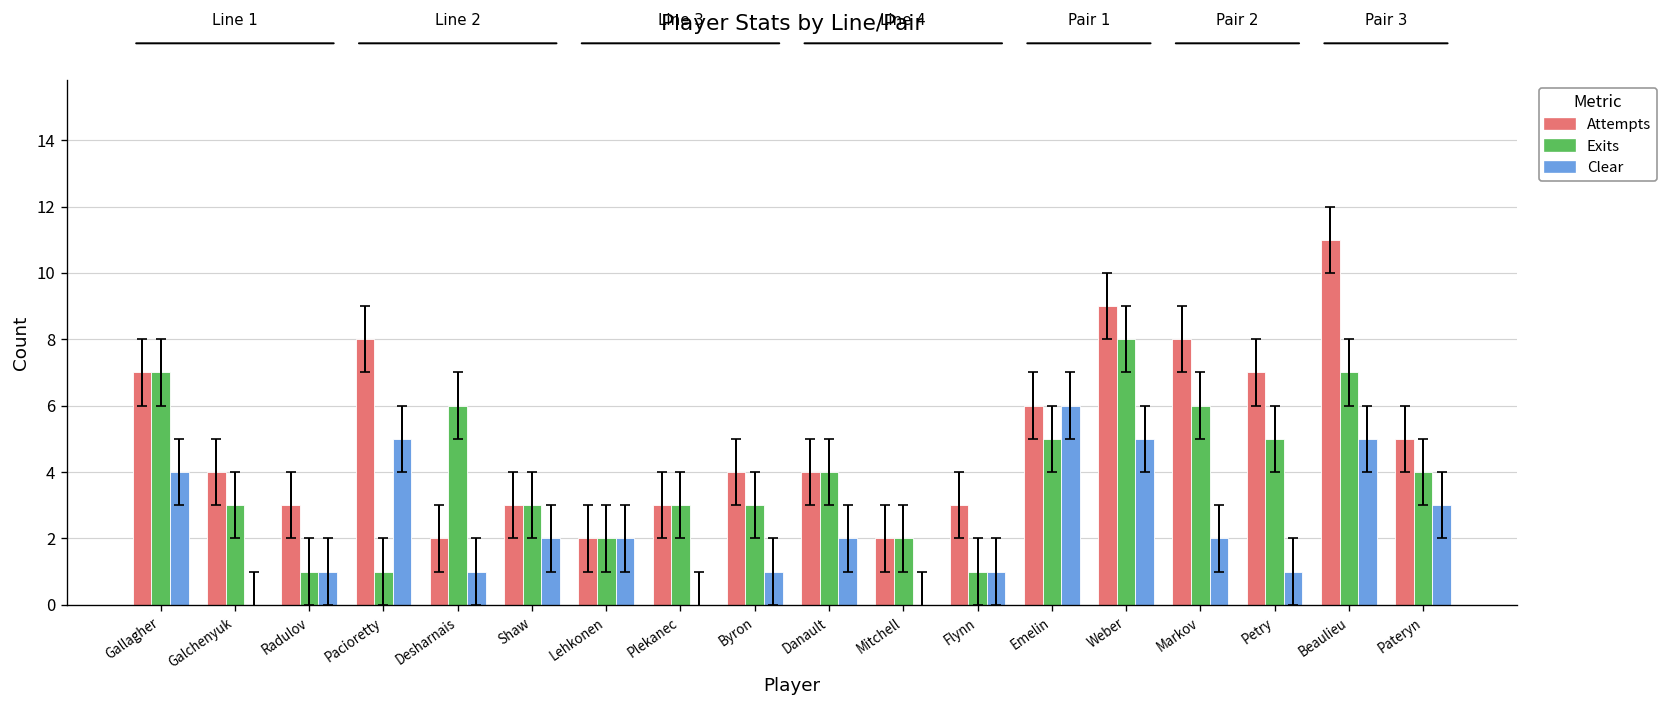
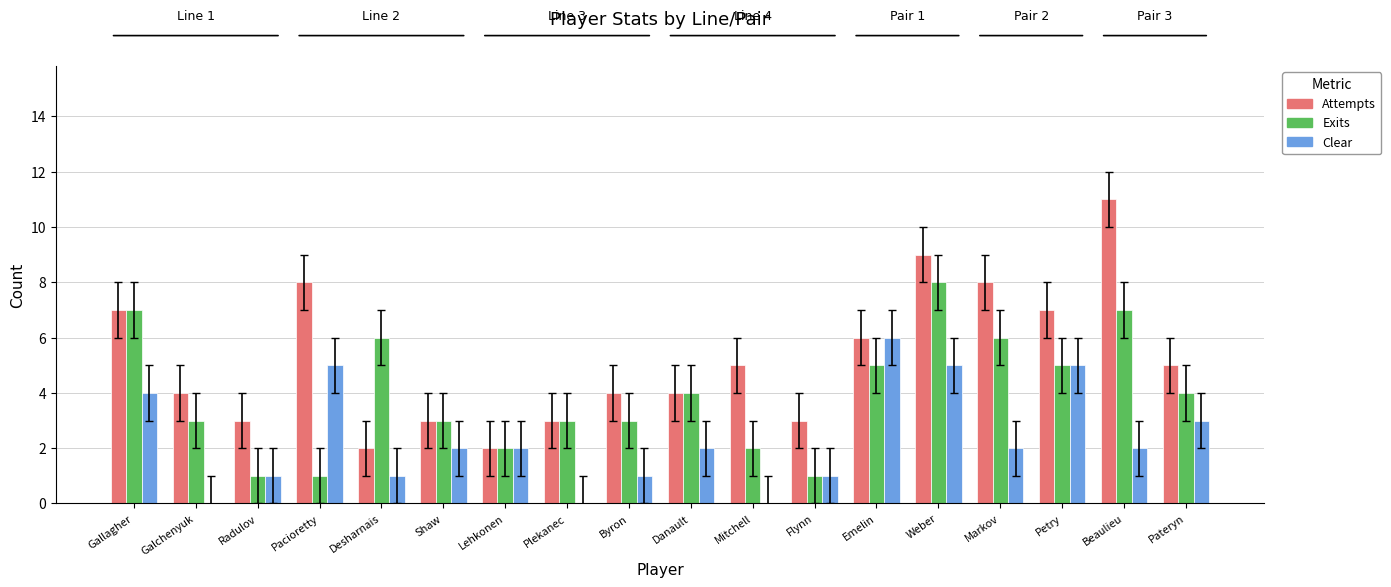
Attempts, Mitchell: 2 -> 5
Clear, Petry: 1 -> 5
Clear, Beaulieu: 5 -> 2
